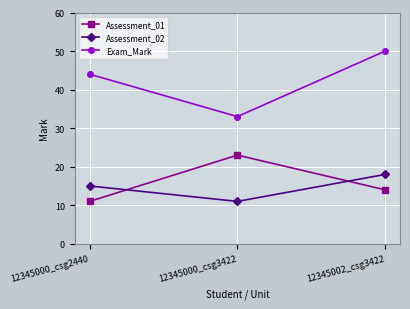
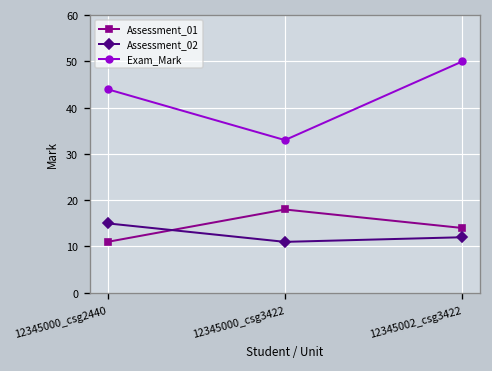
Assessment_01, 12345000_csg3422: 23 -> 18
Assessment_02, 12345002_csg3422: 18 -> 12
